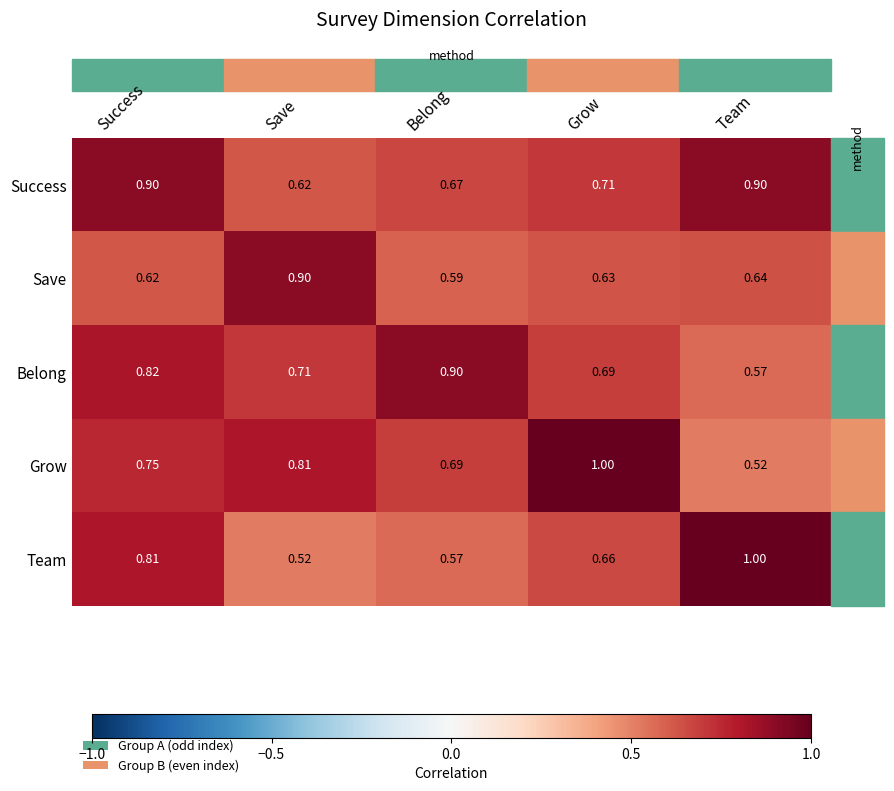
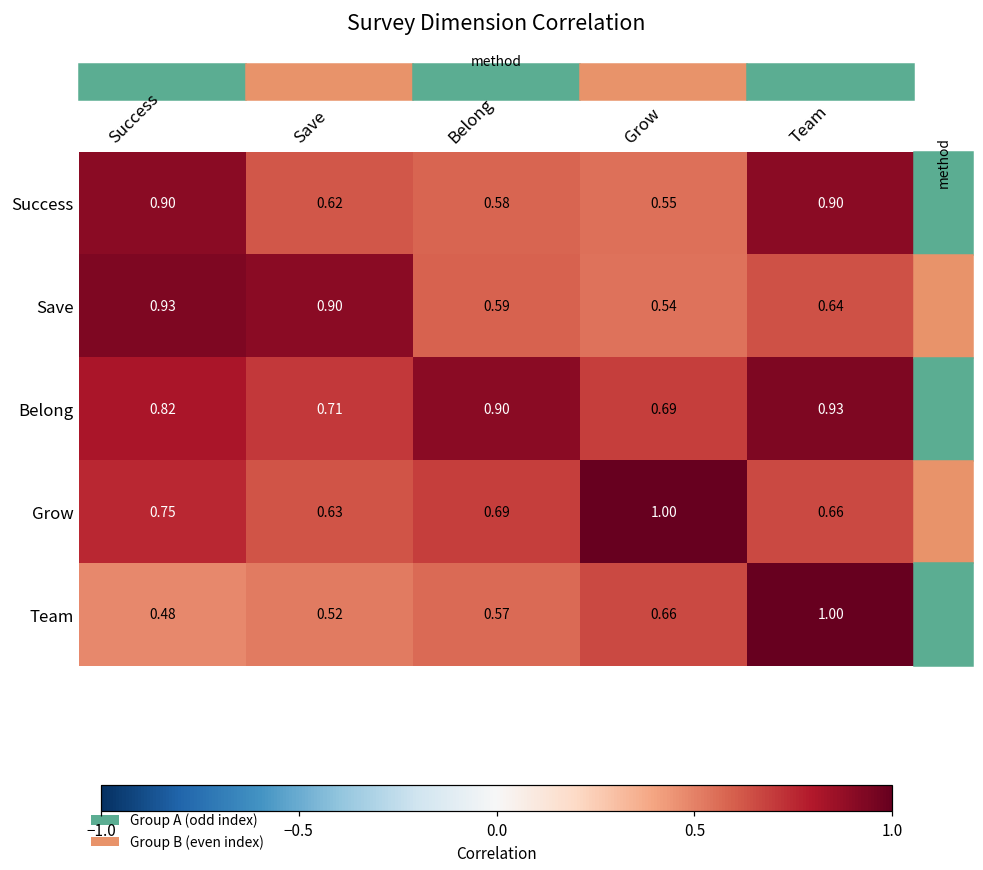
Success, Belong: 0.67 -> 0.58
Success, Grow: 0.71 -> 0.55
Save, Success: 0.62 -> 0.93
Save, Grow: 0.63 -> 0.54
Belong, Team: 0.57 -> 0.93
Grow, Save: 0.81 -> 0.63
Grow, Team: 0.52 -> 0.66
Team, Success: 0.81 -> 0.48
